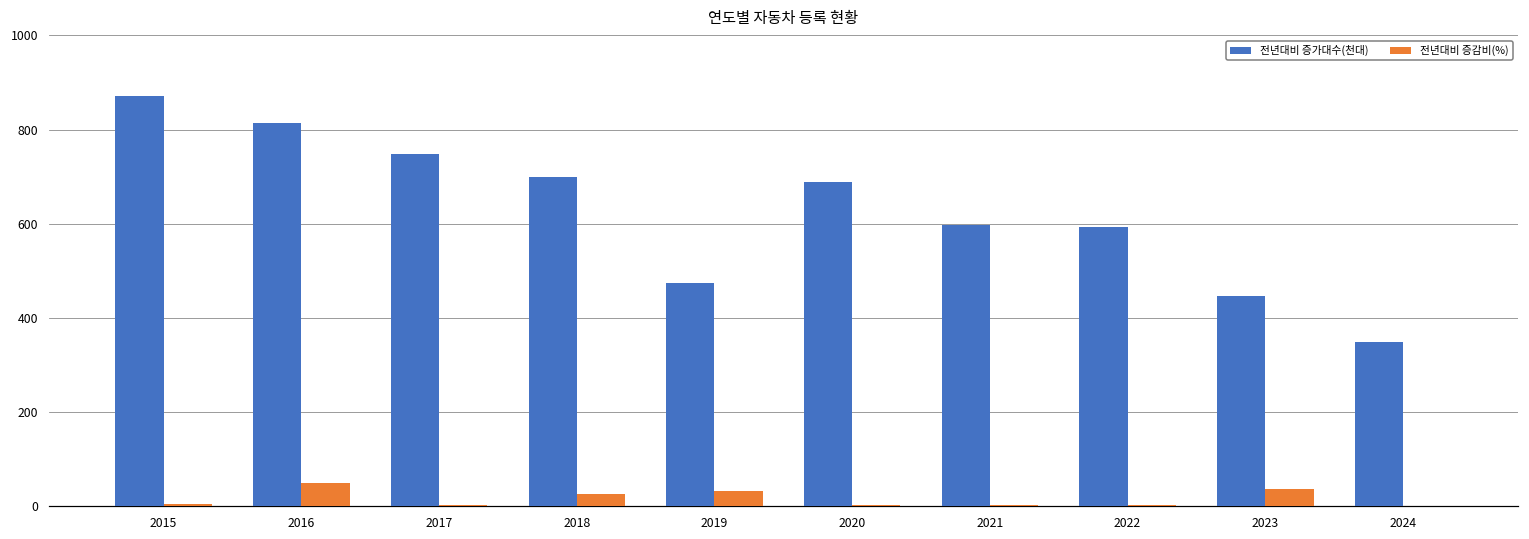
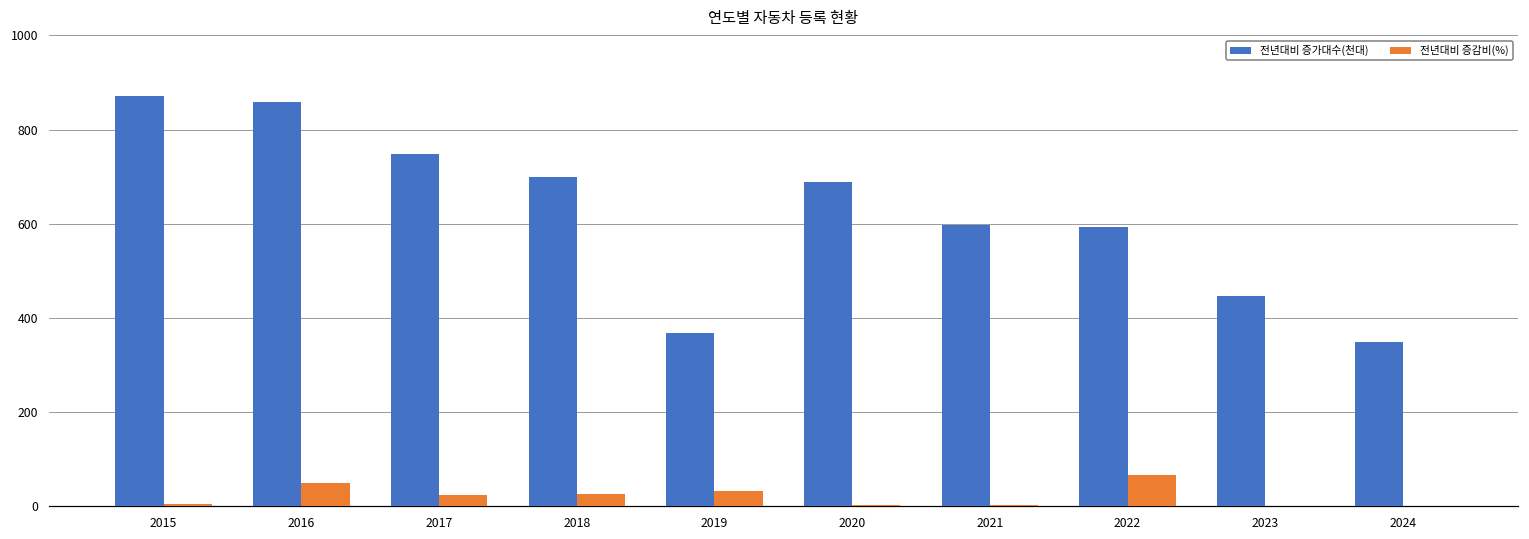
전년대비 증가대수(천대), 2016: 810 -> 860
전년대비 증감비(%), 2017: 0 -> 20
전년대비 증가대수(천대), 2019: 480 -> 370
전년대비 증감비(%), 2022: 0 -> 70
전년대비 증감비(%), 2023: 40 -> 0
